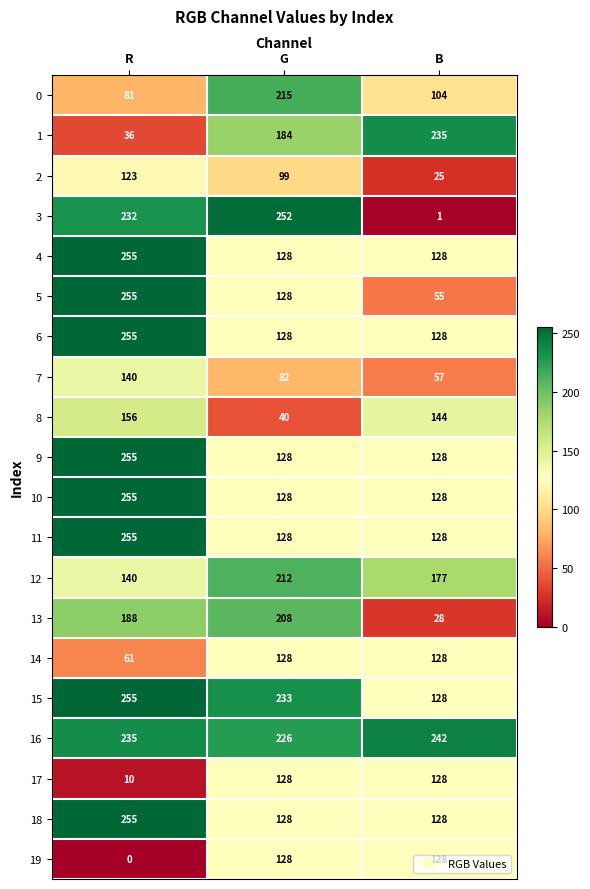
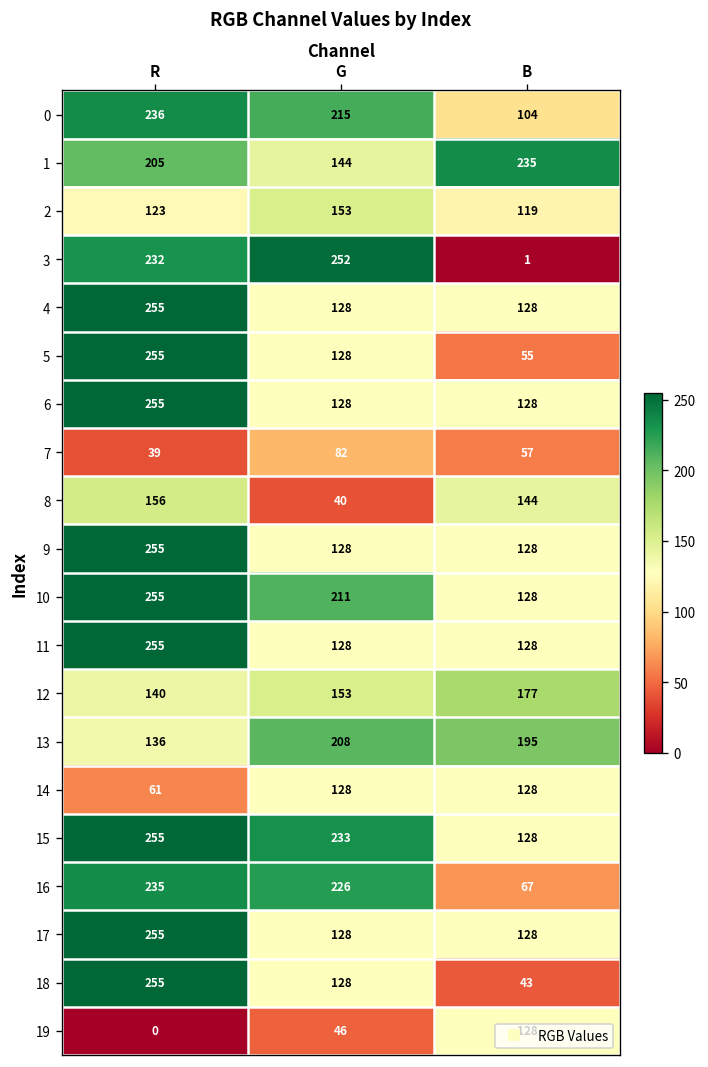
0, R: 81 -> 236
1, R: 36 -> 205
1, G: 184 -> 144
2, G: 99 -> 153
2, B: 25 -> 119
7, R: 140 -> 39
10, G: 128 -> 211
12, G: 212 -> 153
13, R: 188 -> 136
13, B: 28 -> 195
16, B: 242 -> 67
17, R: 10 -> 255
18, B: 128 -> 43
19, G: 128 -> 46
